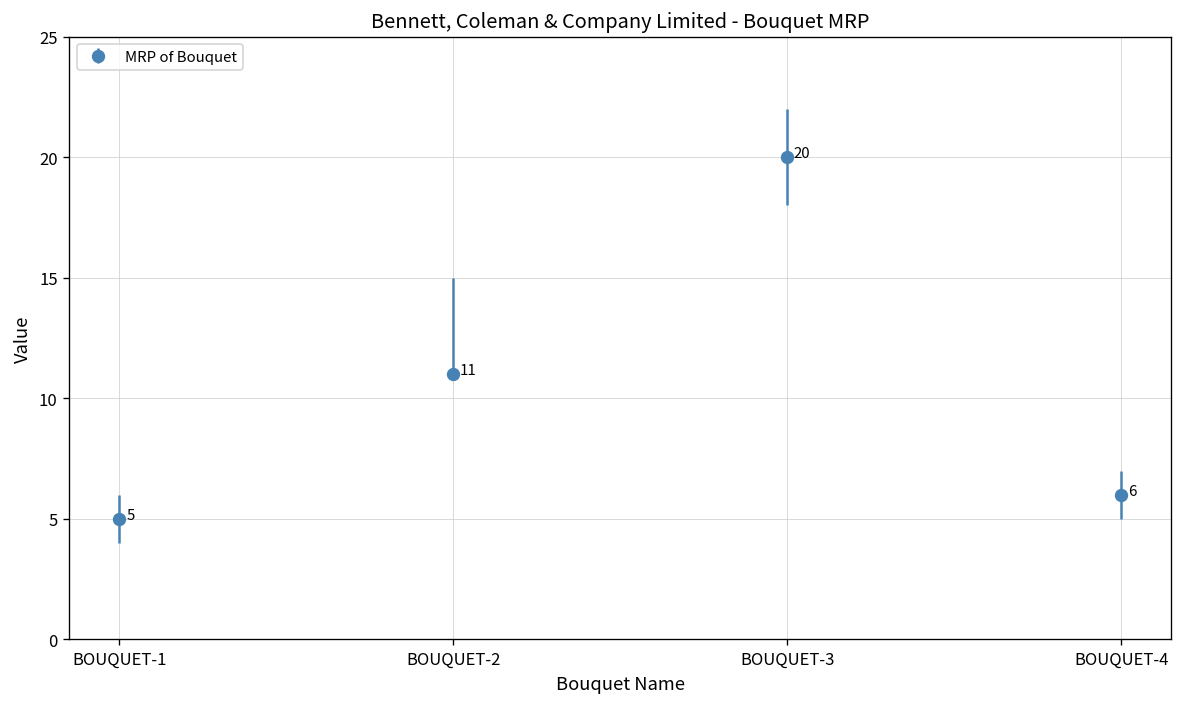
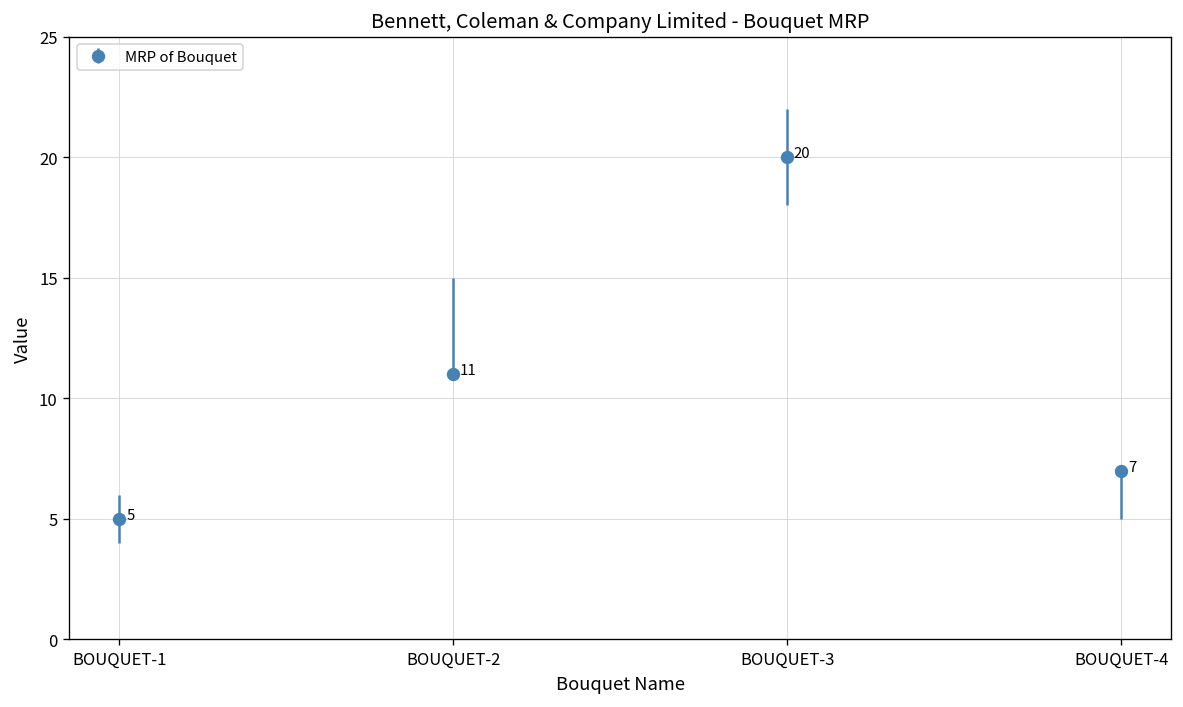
BOUQUET-4: 6 -> 7
